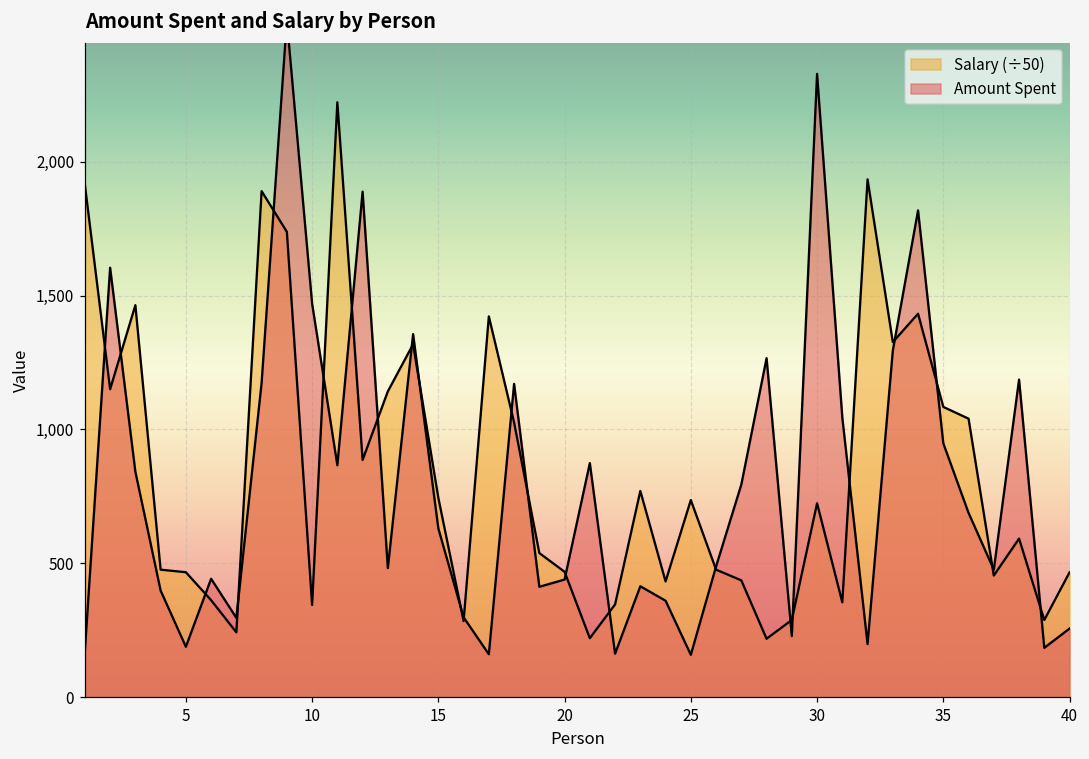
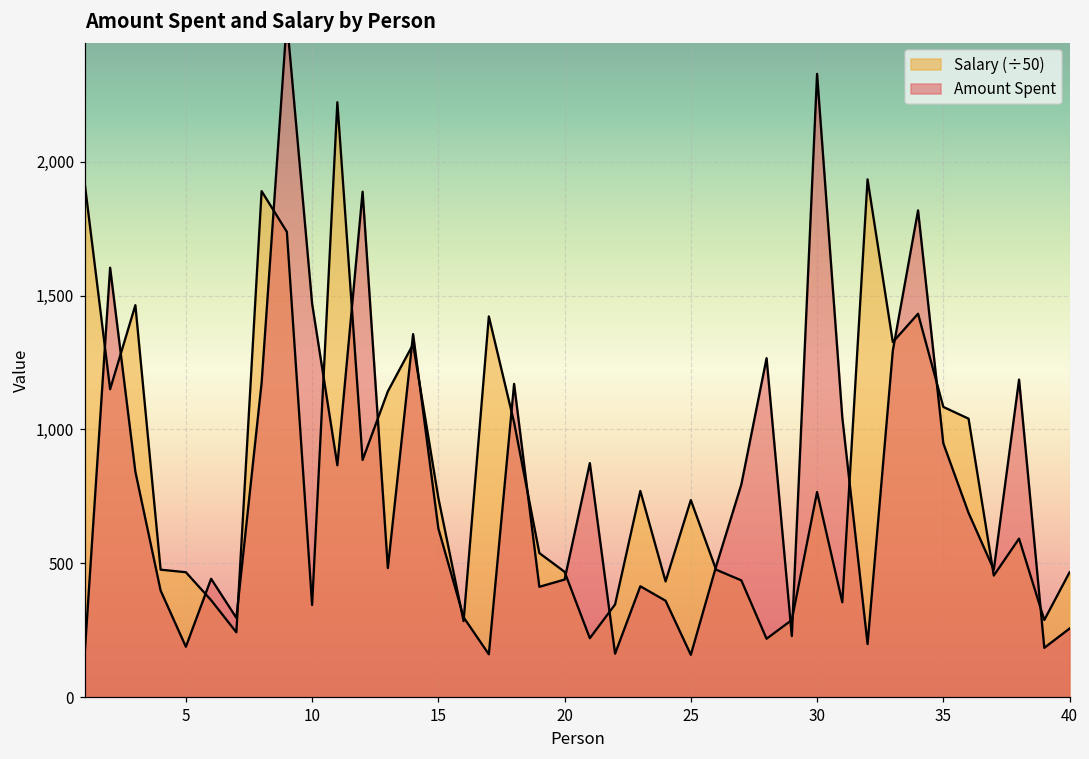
Salary (÷50), 30: 720 -> 770
